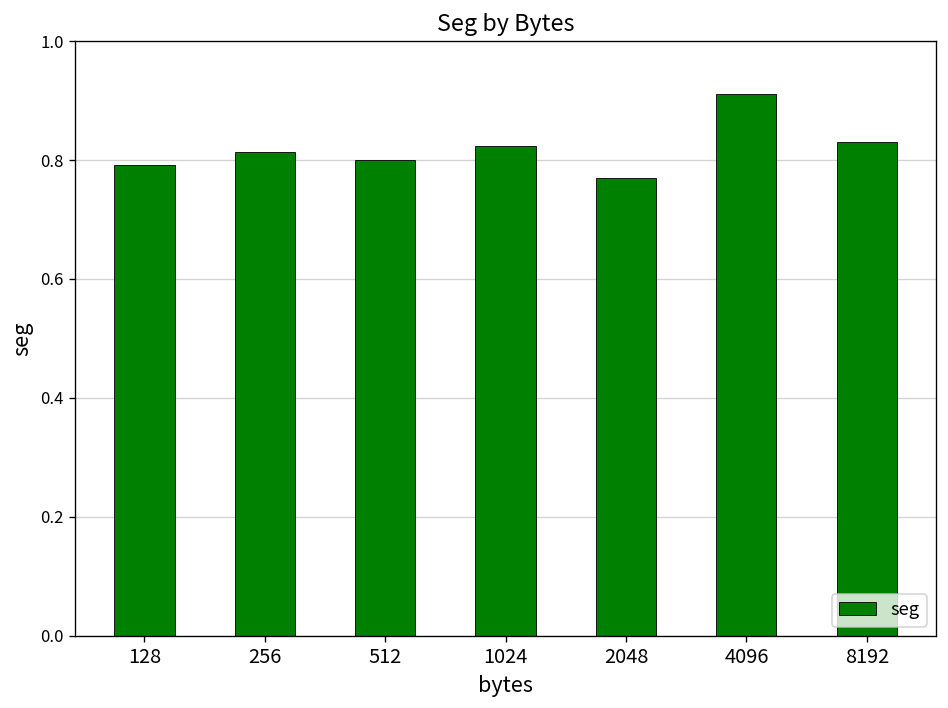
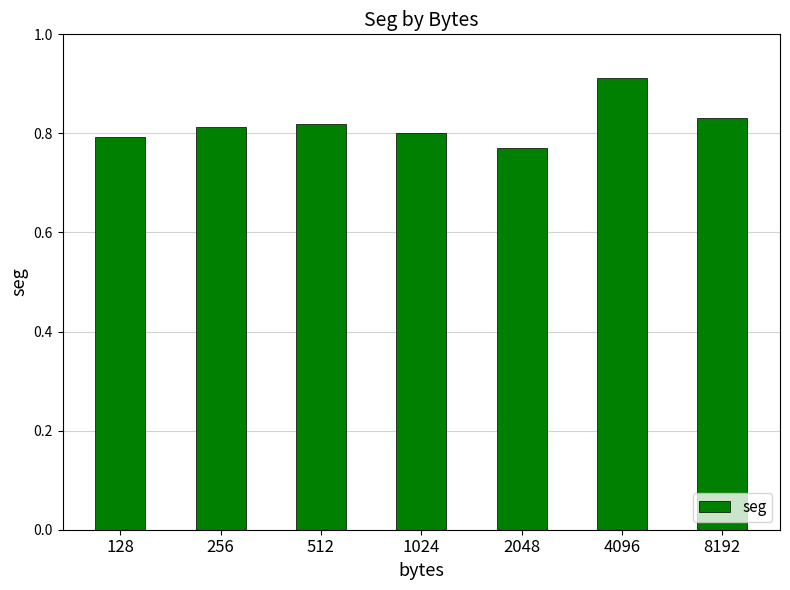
512: 0.80 -> 0.82
1024: 0.82 -> 0.80
